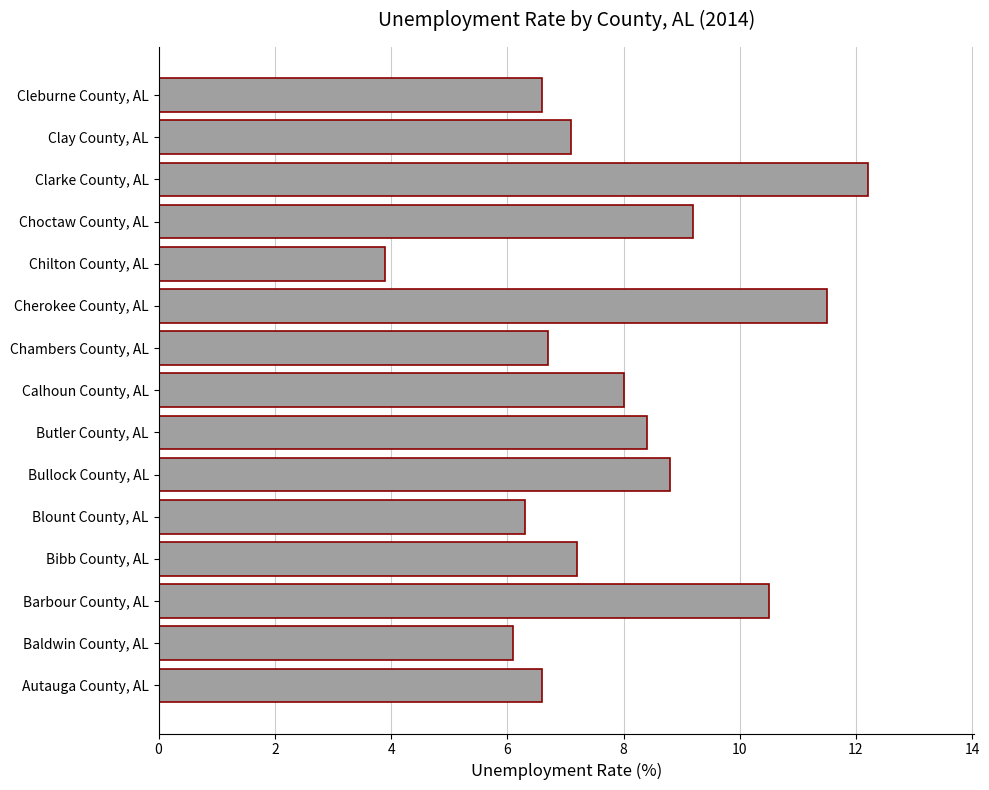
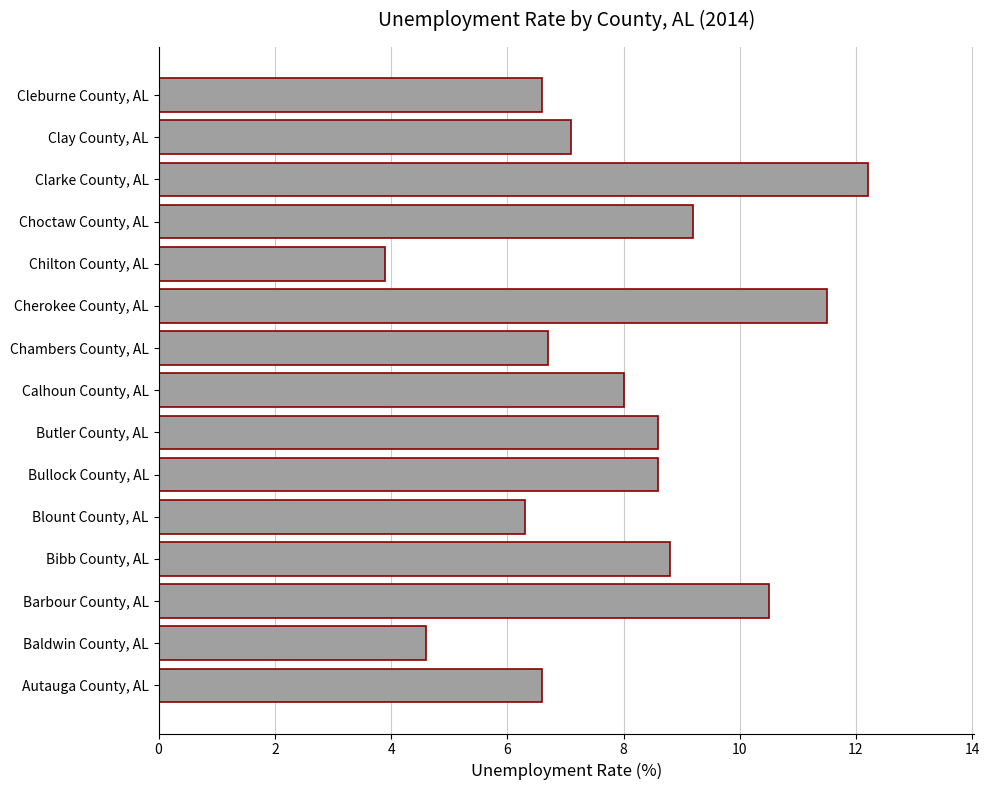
Butler County, AL: 8.4 -> 8.6
Bullock County, AL: 8.8 -> 8.6
Bibb County, AL: 7.2 -> 8.8
Baldwin County, AL: 6.1 -> 4.6
